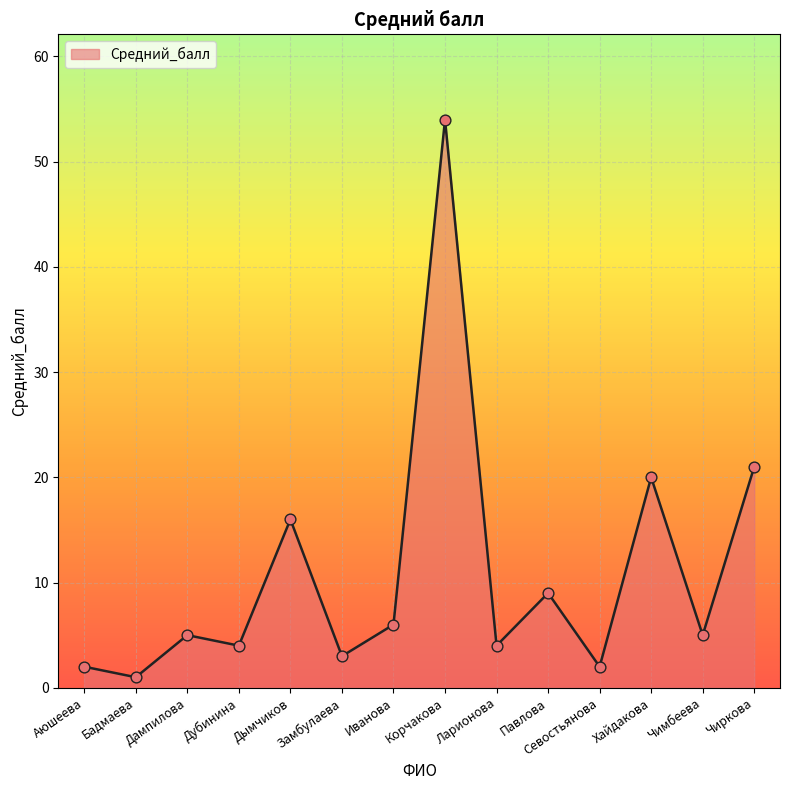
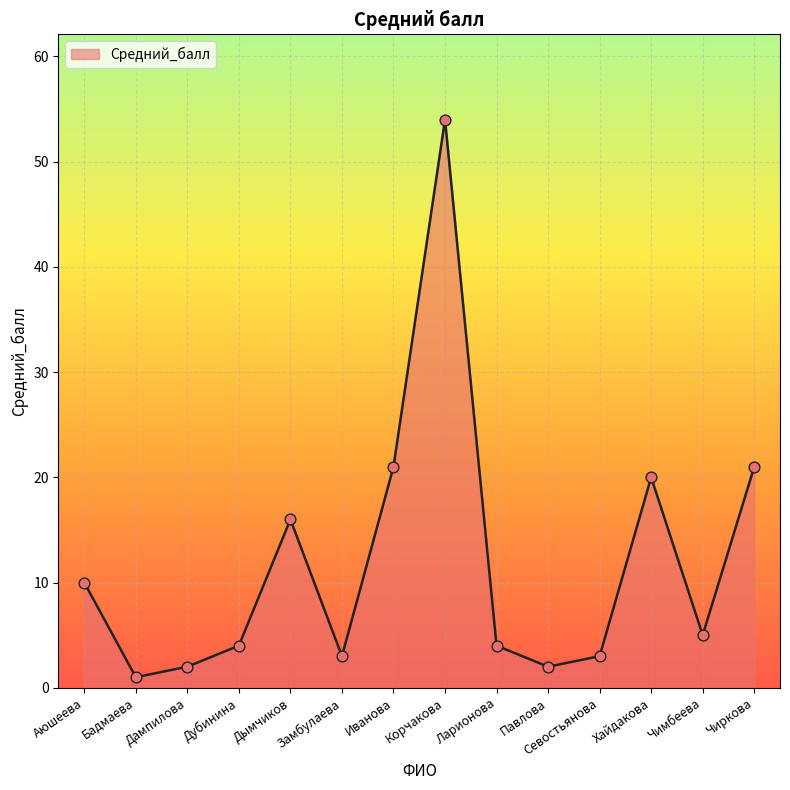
Аюшеева: 2 -> 10
Дампилова: 5 -> 2
Иванова: 6 -> 21
Павлова: 9 -> 2
Севостьянова: 2 -> 3
